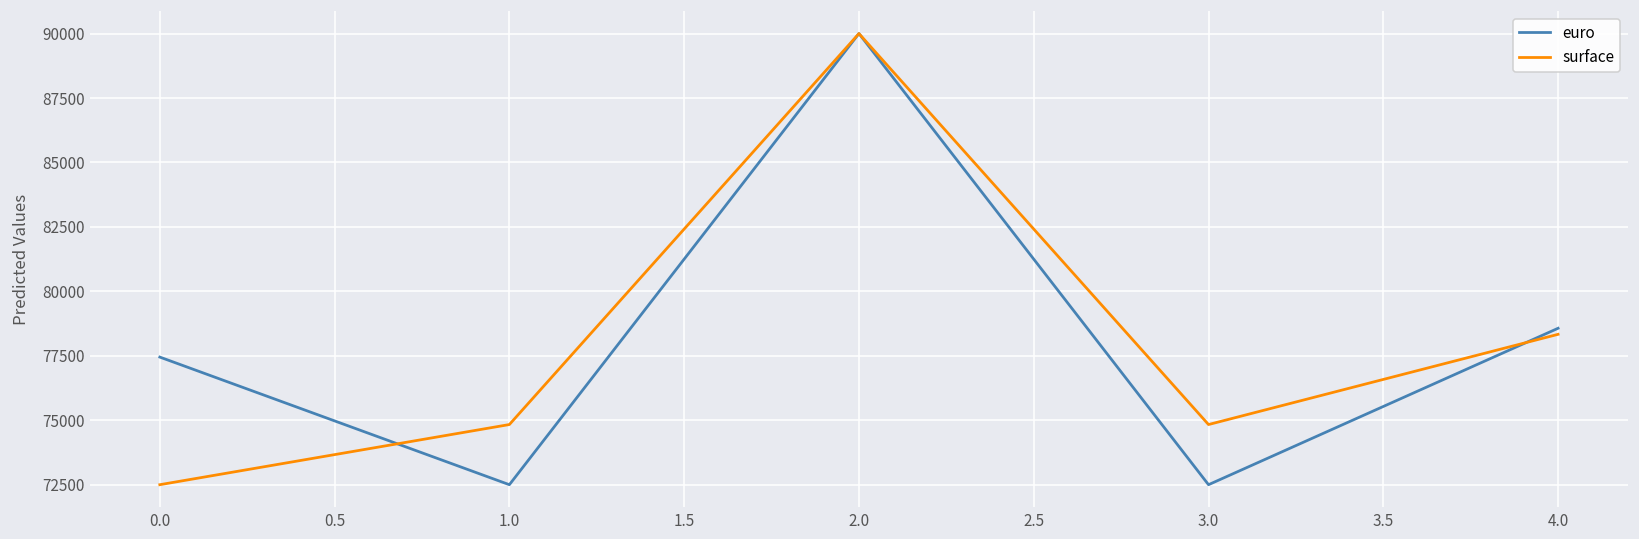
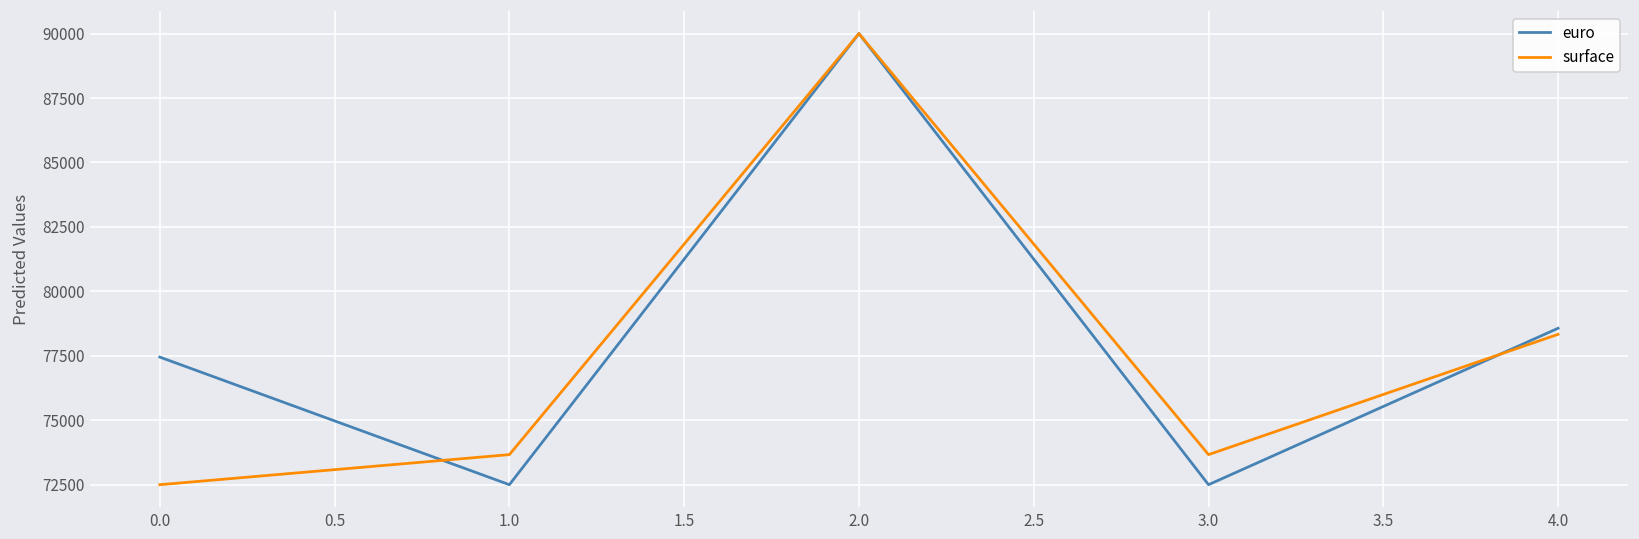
surface, 1.0: 74800 -> 73700
surface, 3.0: 74800 -> 73700
